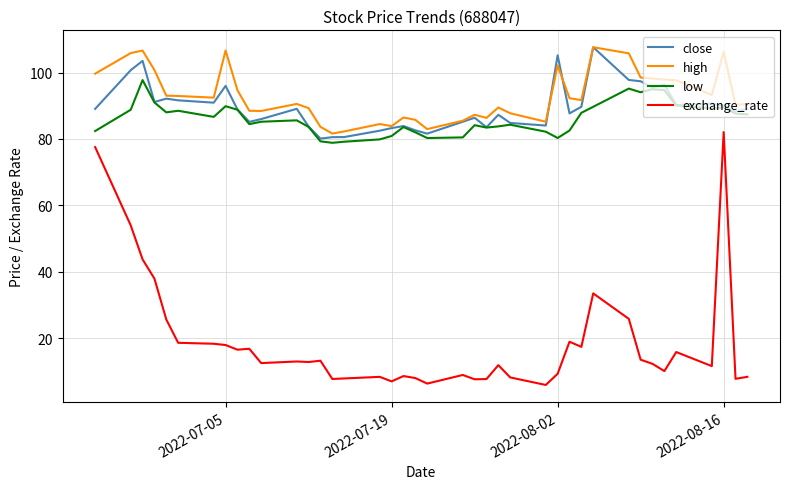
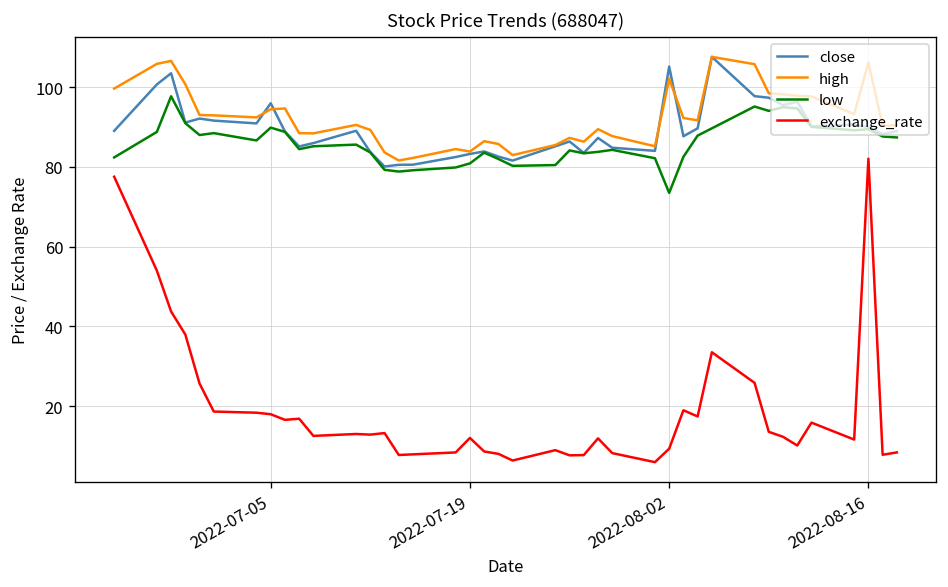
high, 2022-07-05: 107 -> 94
exchange_rate, 2022-07-19: 7 -> 12
low, 2022-08-02: 80 -> 74
